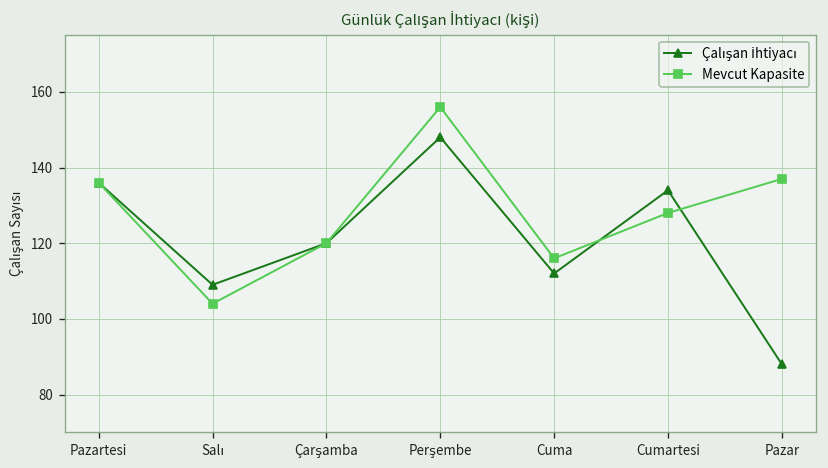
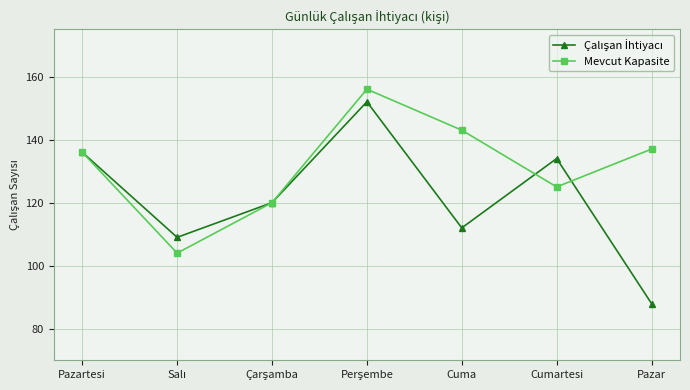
Çalışan İhtiyacı, Perşembe: 148 -> 152
Mevcut Kapasite, Cuma: 116 -> 143
Mevcut Kapasite, Cumartesi: 128 -> 125
